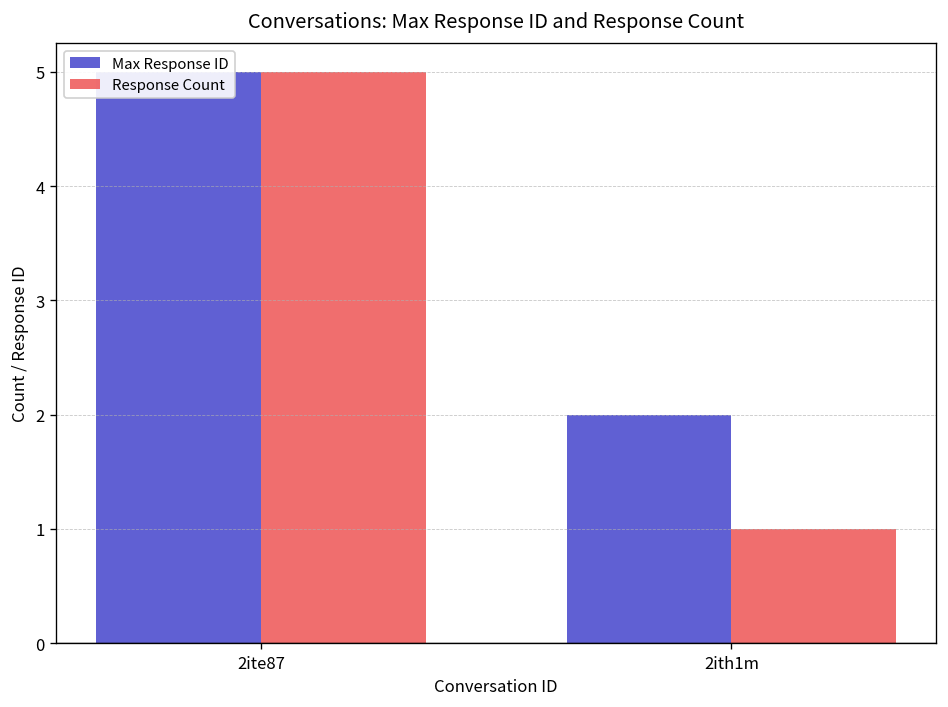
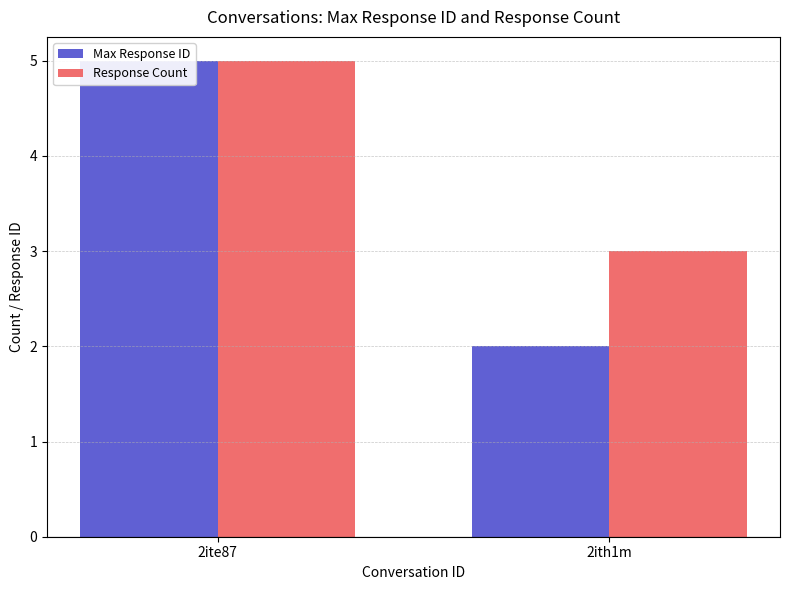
Response Count, 2ith1m: 1 -> 3
